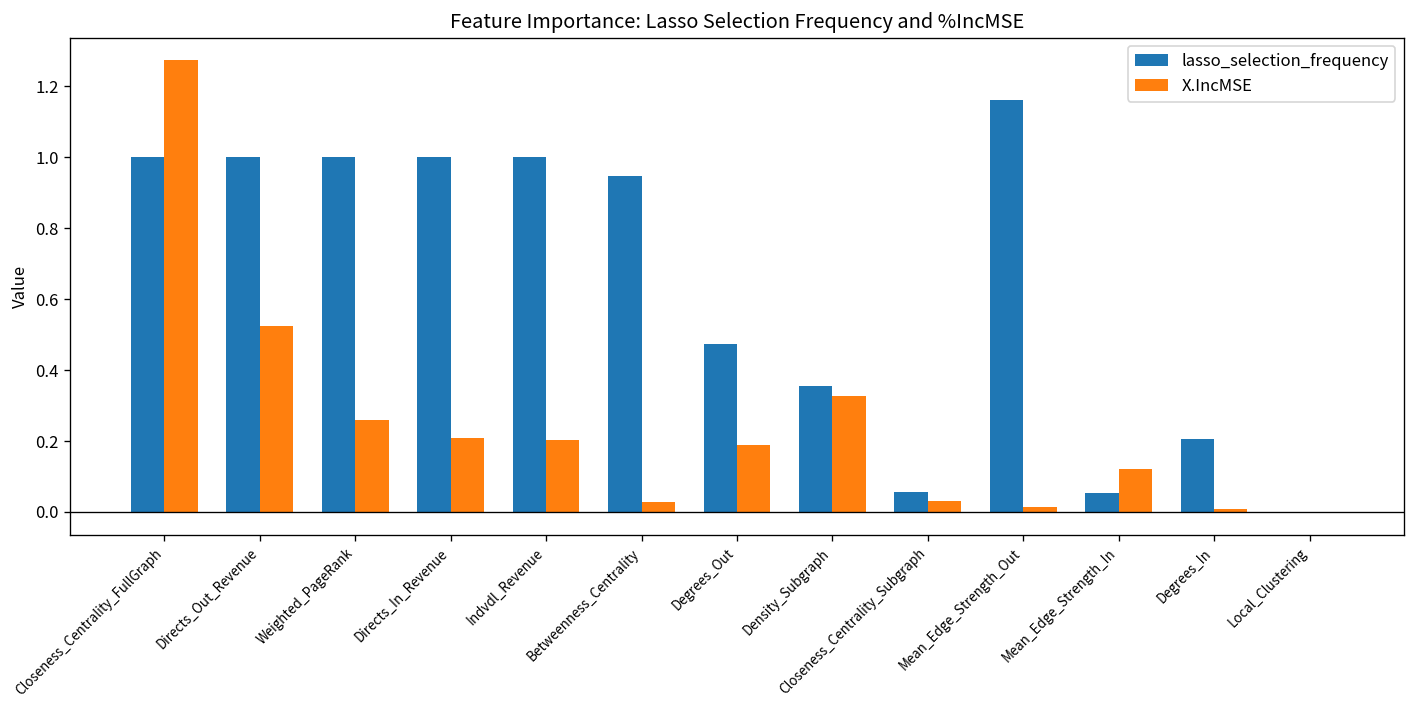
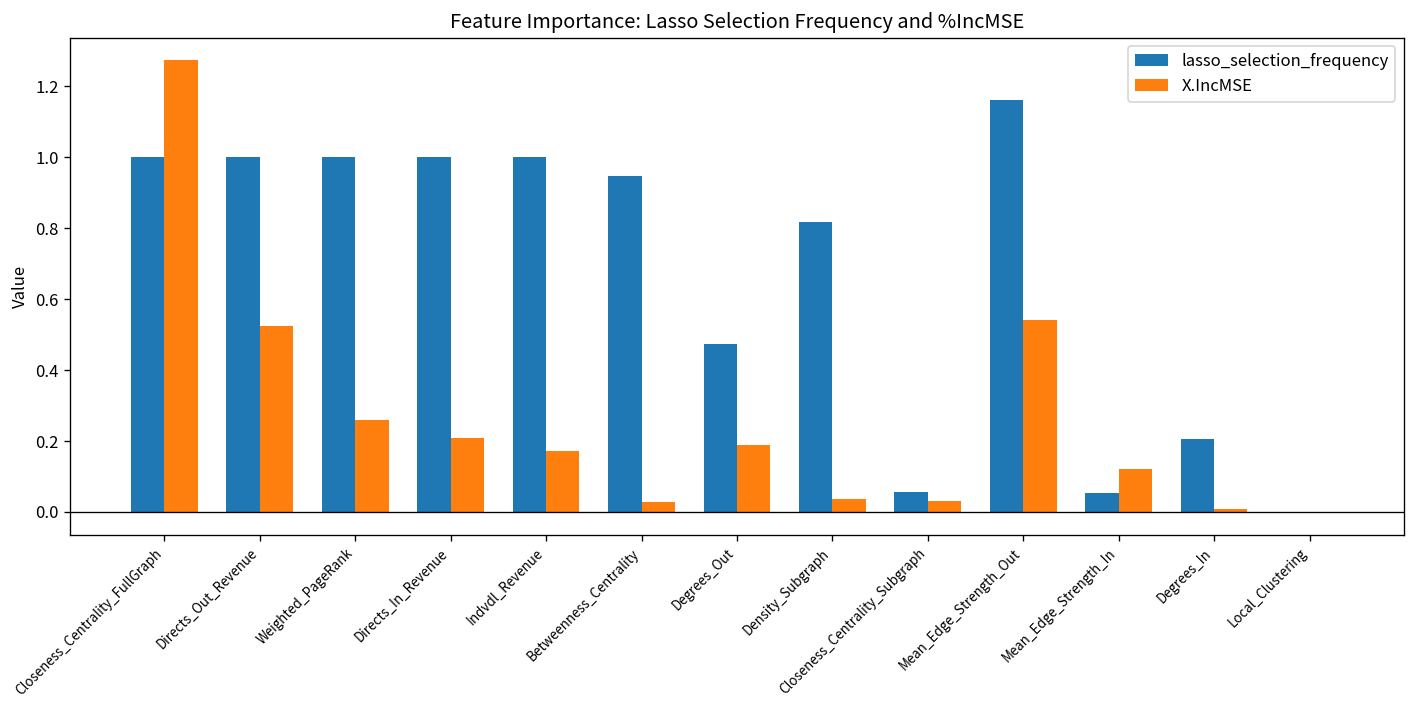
X.IncMSE, Indvdl_Revenue: 0.20 -> 0.17
lasso_selection_frequency, Density_Subgraph: 0.35 -> 0.82
X.IncMSE, Density_Subgraph: 0.33 -> 0.04
X.IncMSE, Mean_Edge_Strength_Out: 0.01 -> 0.54
